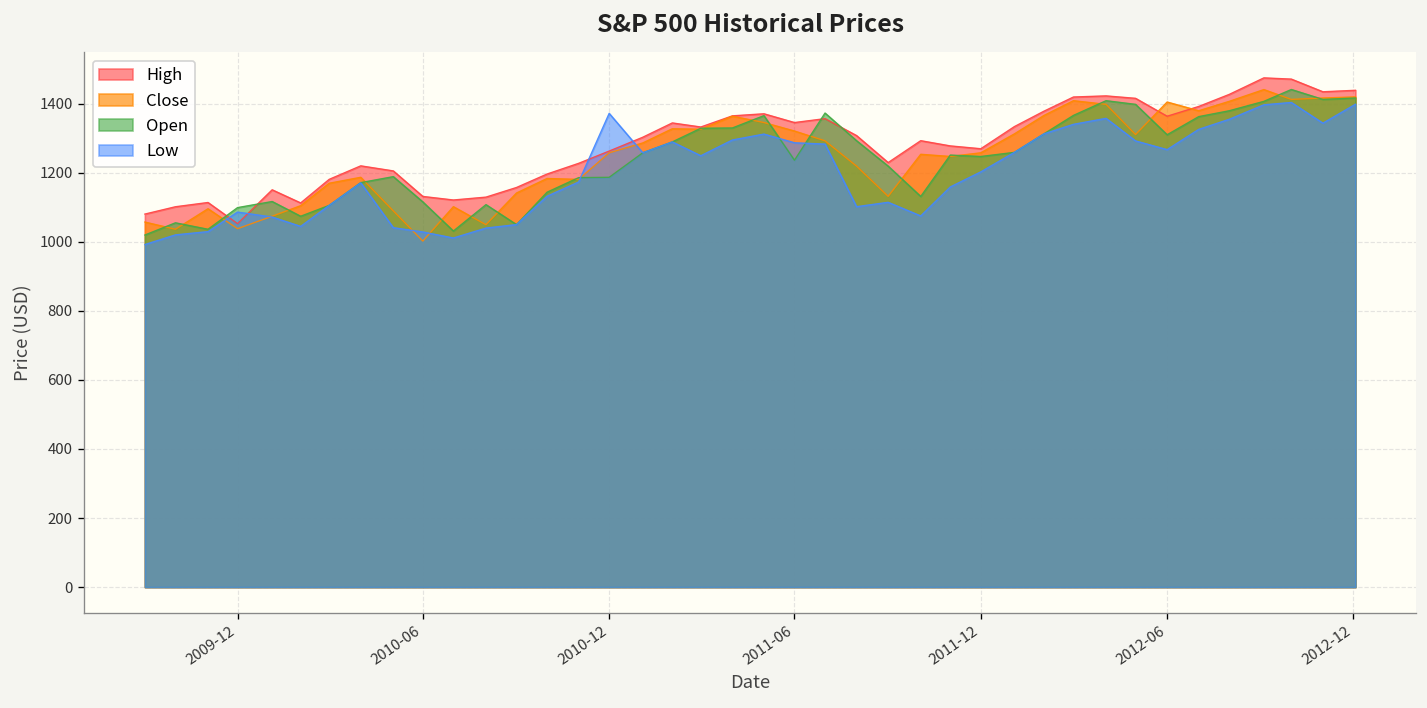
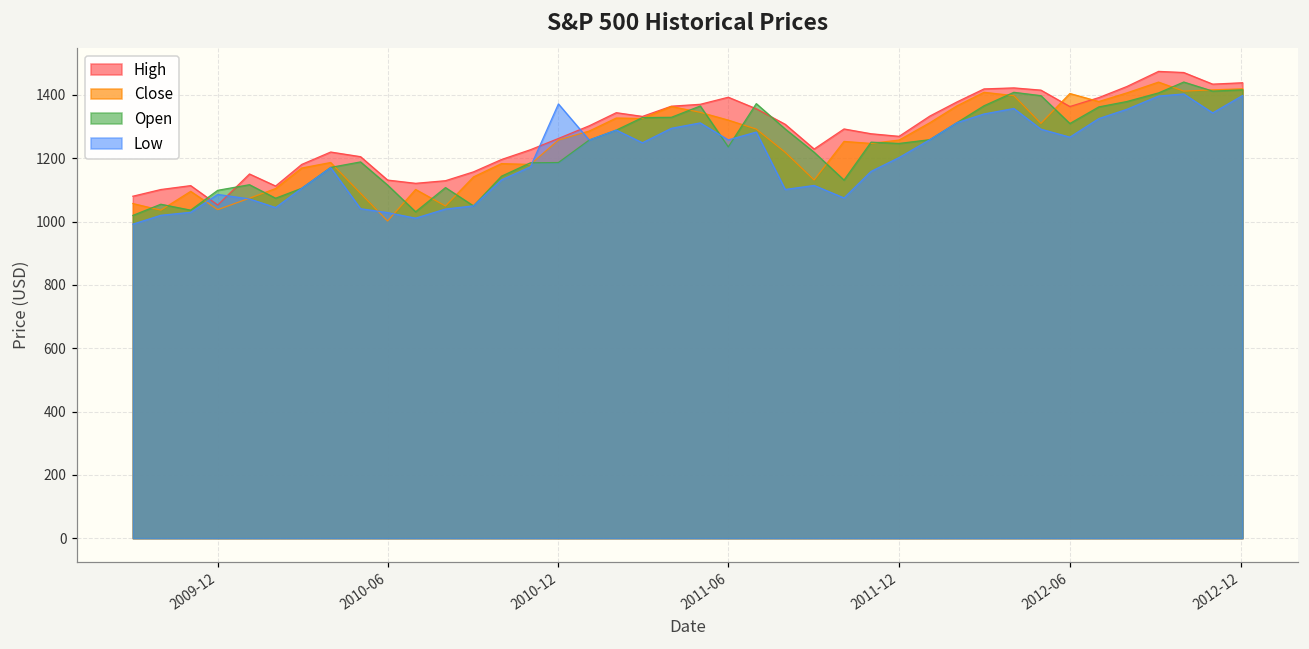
High, 2011-06: 1350 -> 1390
Low, 2011-06: 1290 -> 1260
